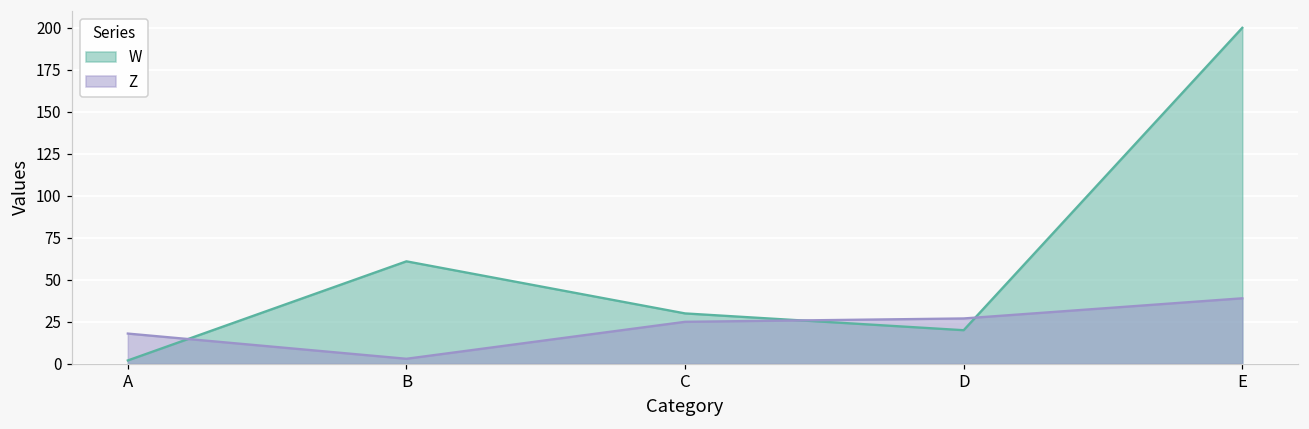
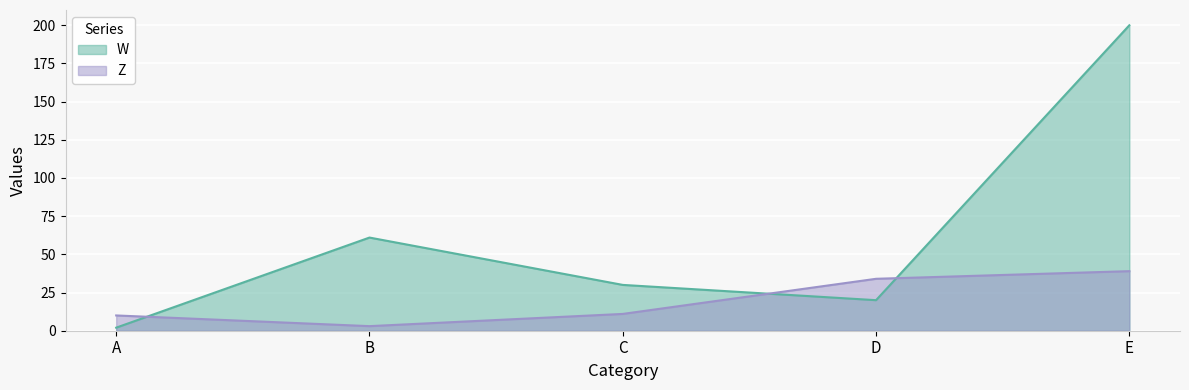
Z, A: 18 -> 10
Z, C: 25 -> 11
Z, D: 27 -> 34
